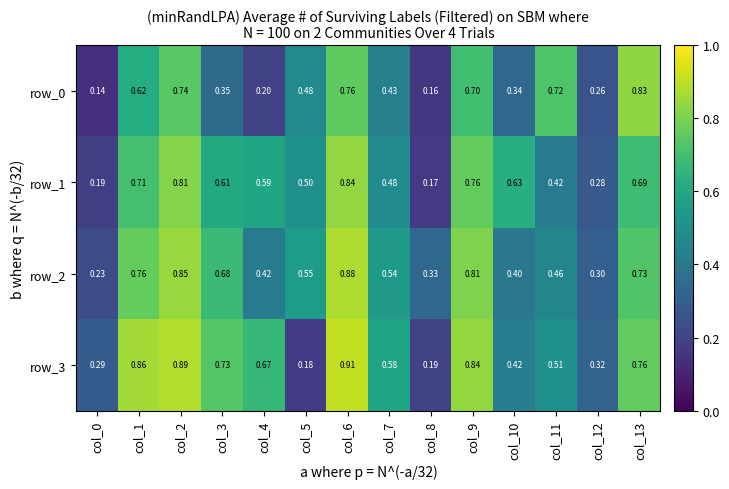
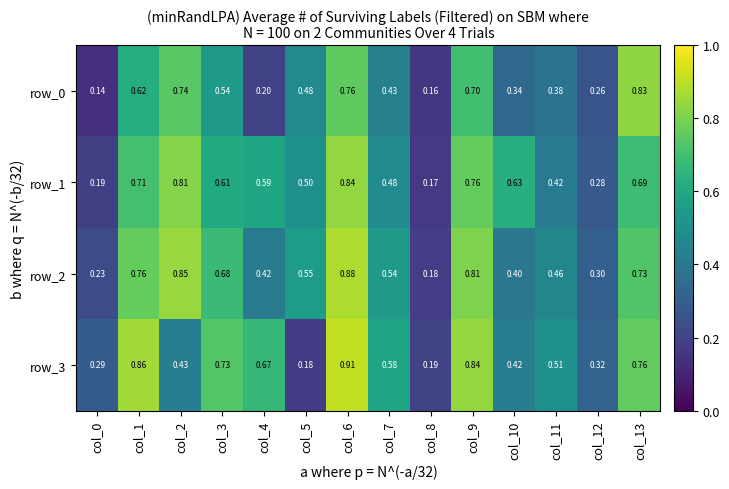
row_0, col_3: 0.35 -> 0.54
row_0, col_11: 0.72 -> 0.38
row_2, col_8: 0.33 -> 0.18
row_3, col_2: 0.89 -> 0.43
